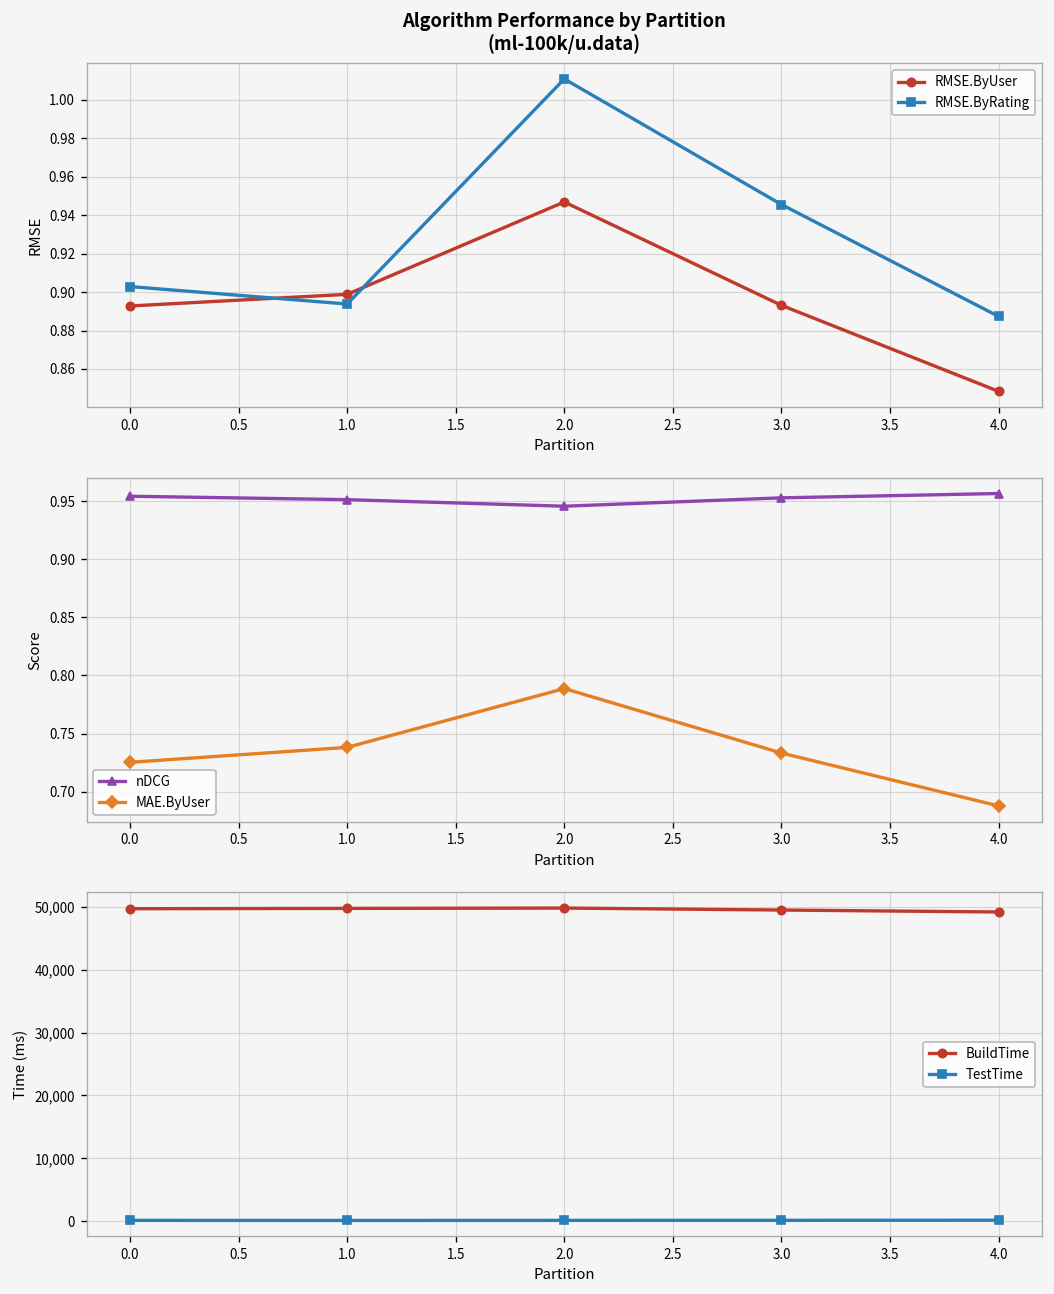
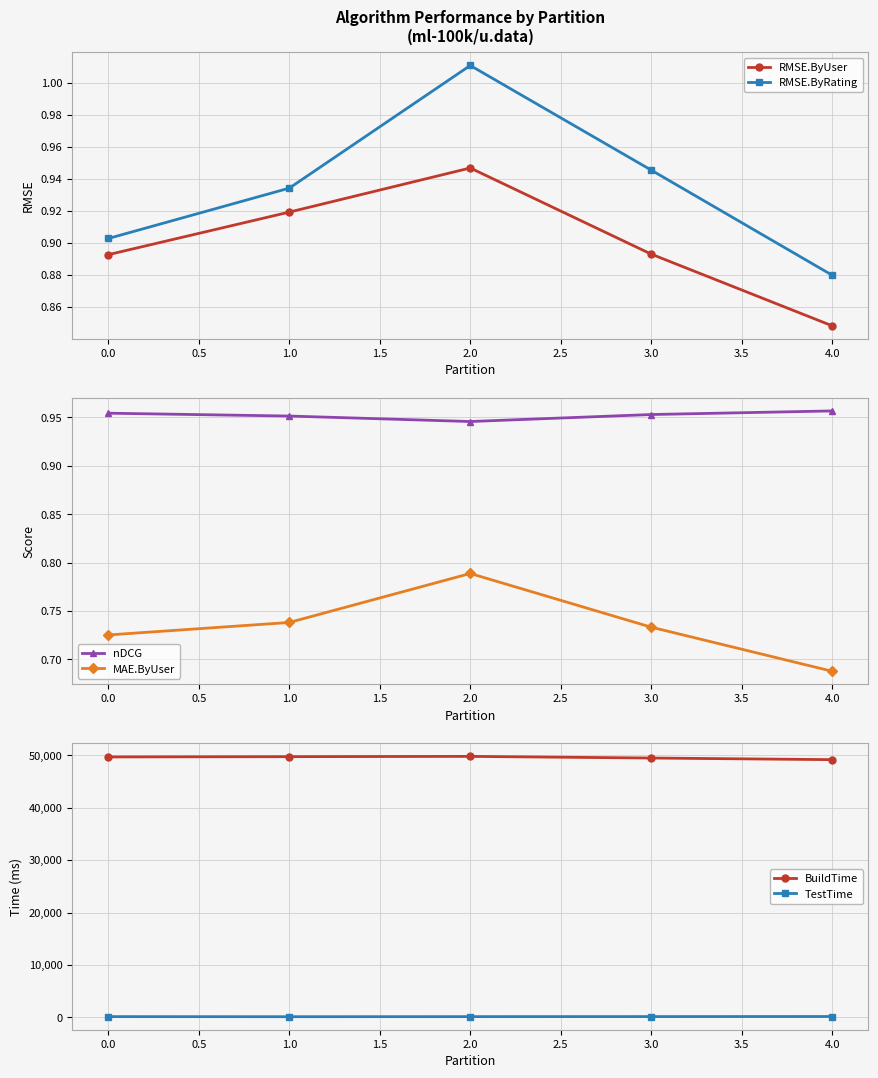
Algorithm Performance by Partition (ml-100k/u.data), RMSE.ByUser, 1.0: 0.899 -> 0.919
Algorithm Performance by Partition (ml-100k/u.data), RMSE.ByRating, 1.0: 0.894 -> 0.934
Algorithm Performance by Partition (ml-100k/u.data), RMSE.ByRating, 4.0: 0.887 -> 0.880
